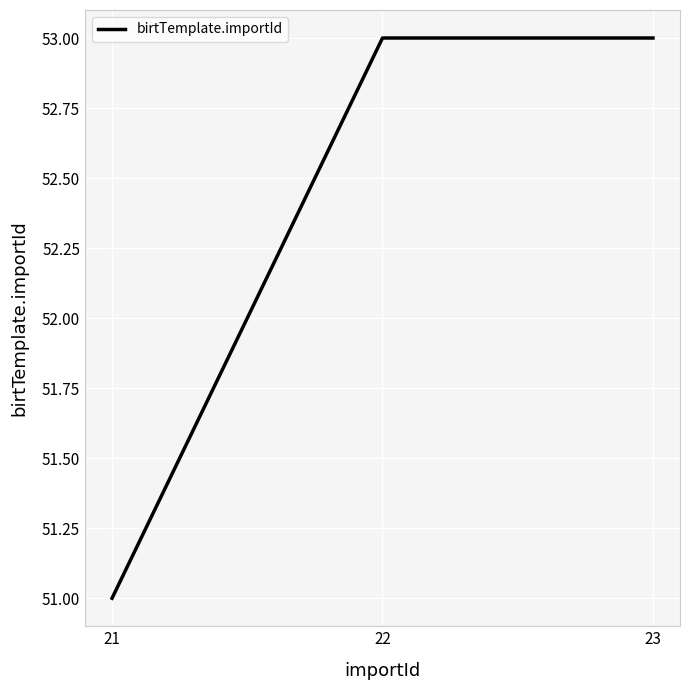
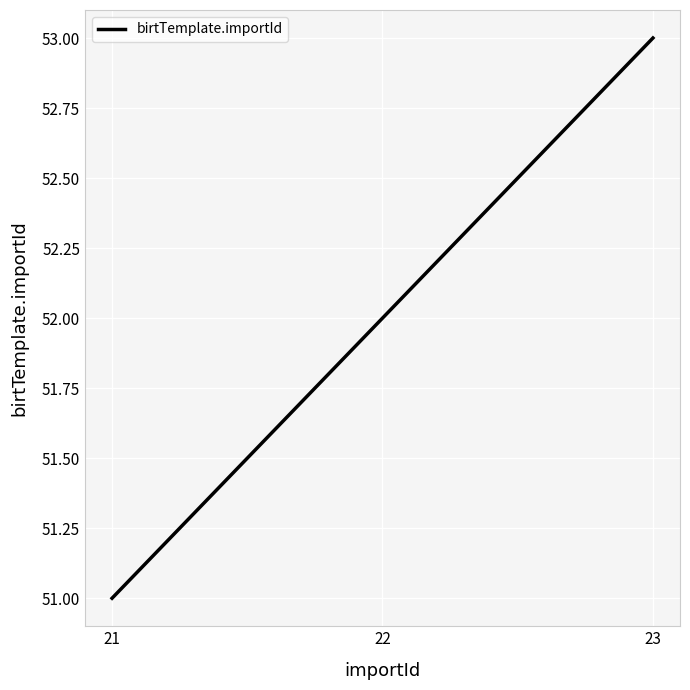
22: 53 -> 52
